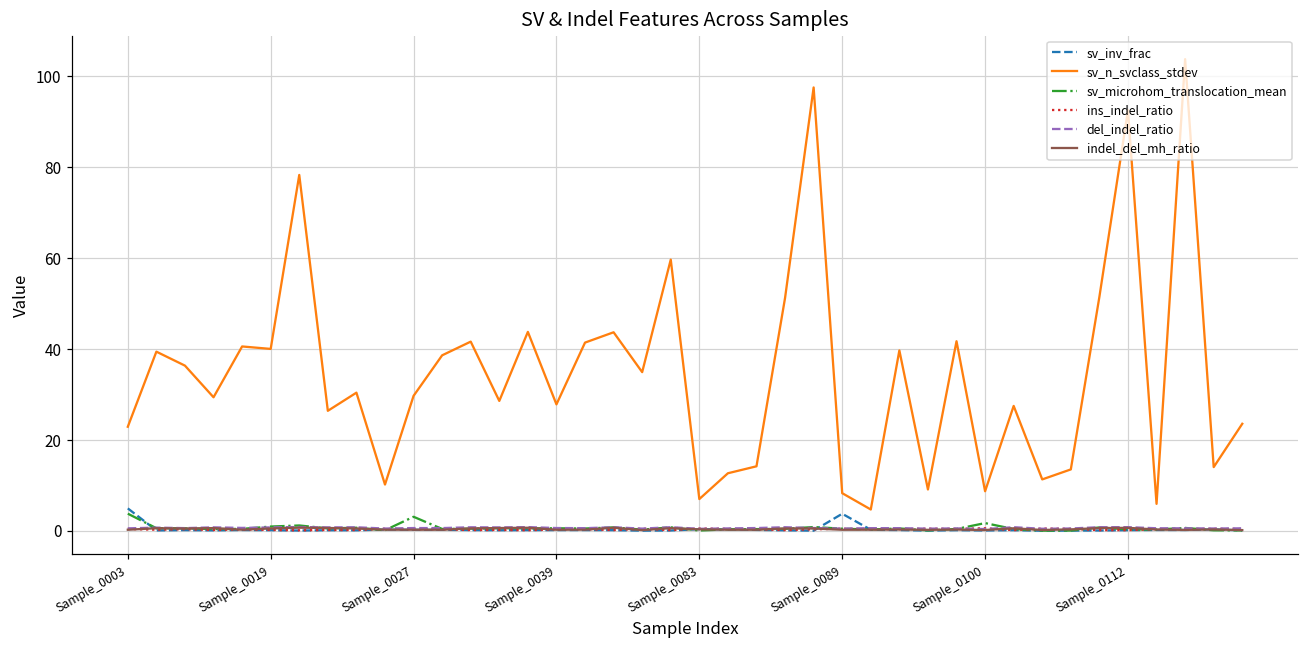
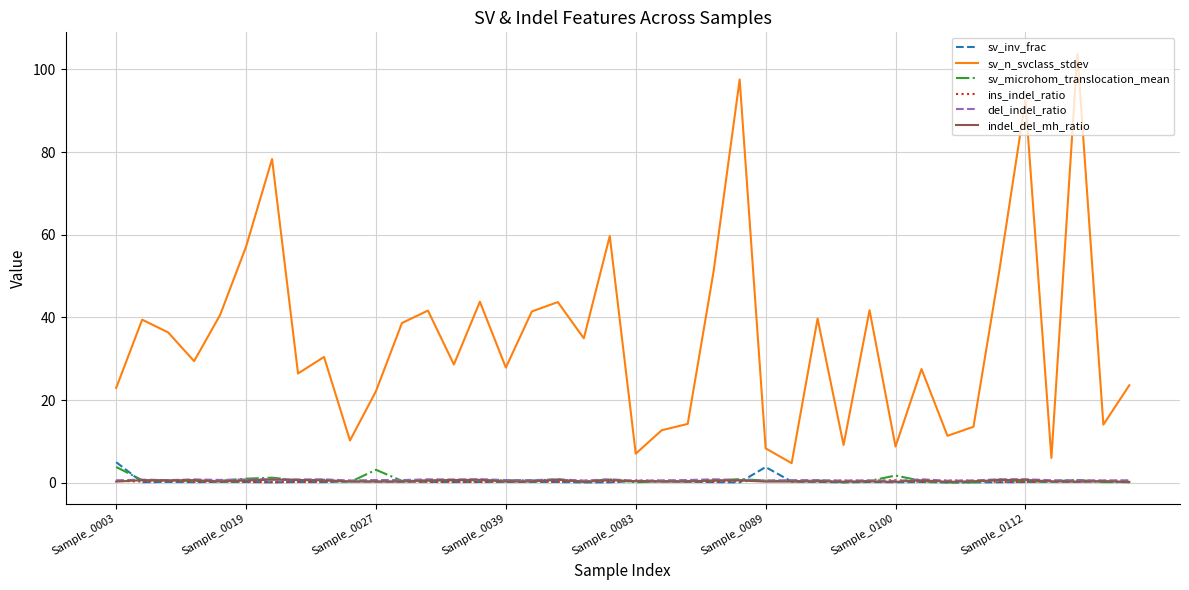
sv_n_svclass_stdev, Sample_0019: 40 -> 57
sv_n_svclass_stdev, Sample_0027: 30 -> 22
